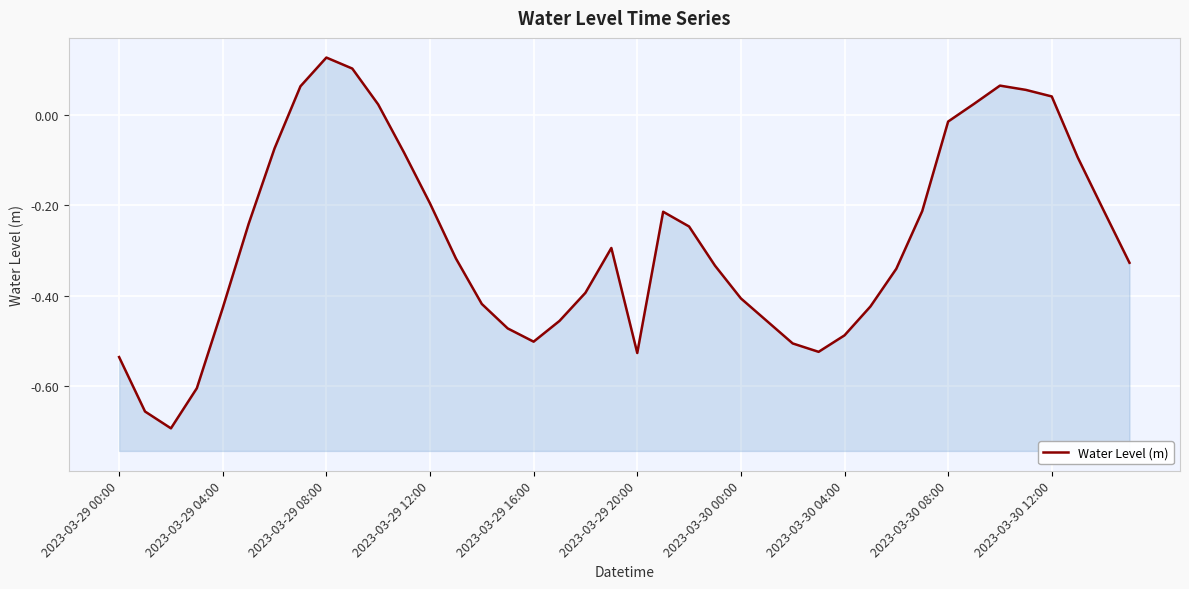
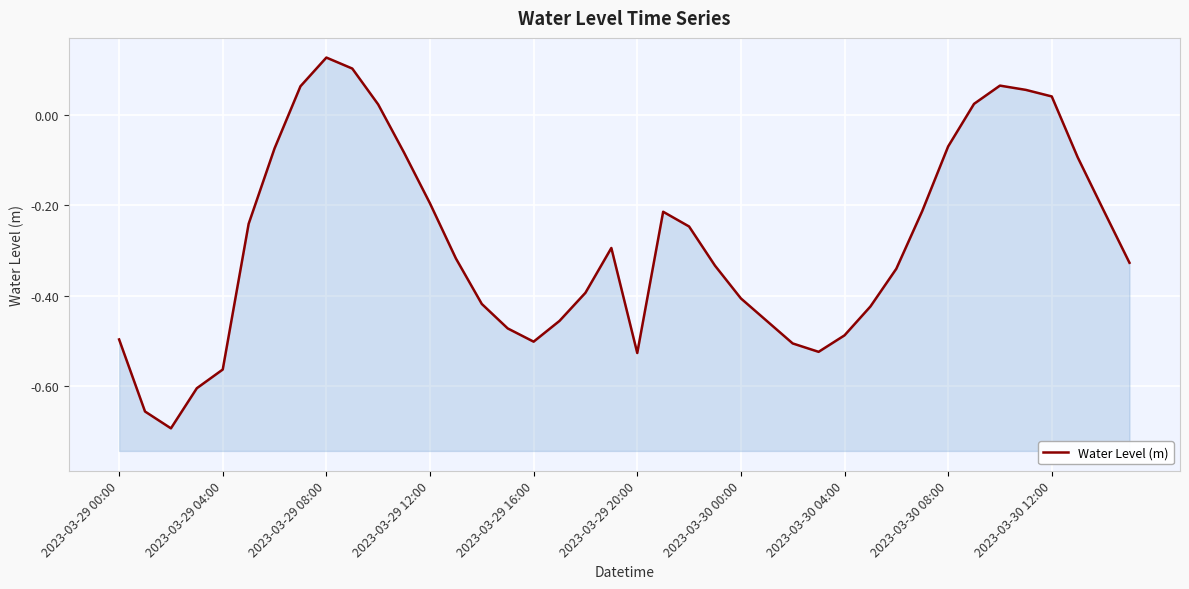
2023-03-29 00:00: -0.54 -> -0.50
2023-03-29 04:00: -0.43 -> -0.56
2023-03-30 08:00: -0.02 -> -0.07
